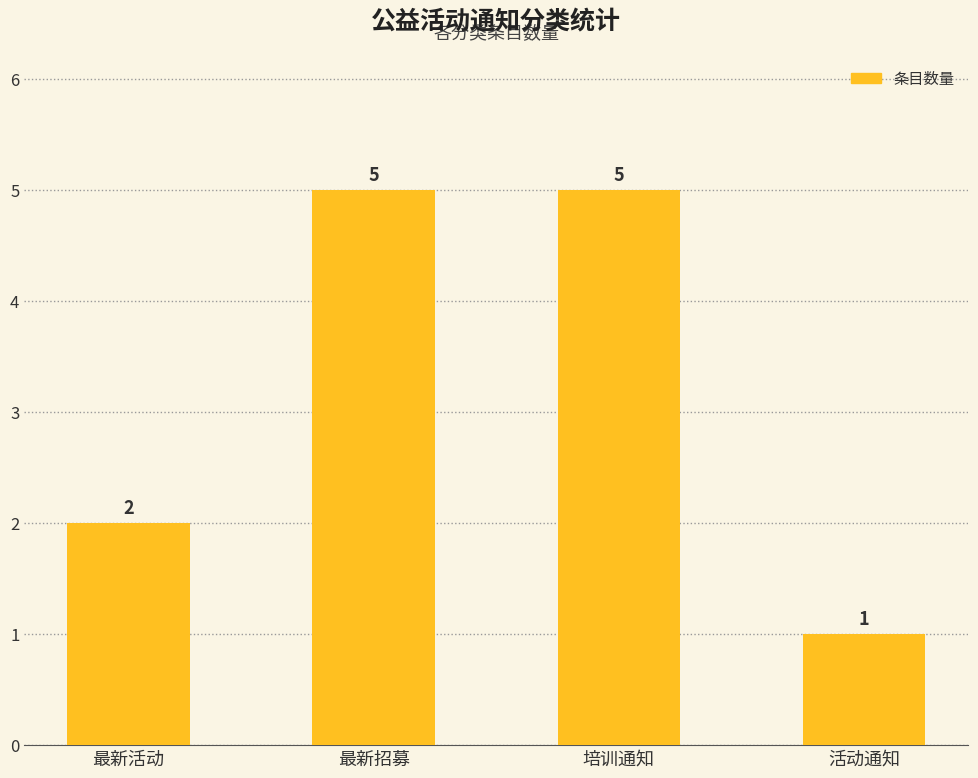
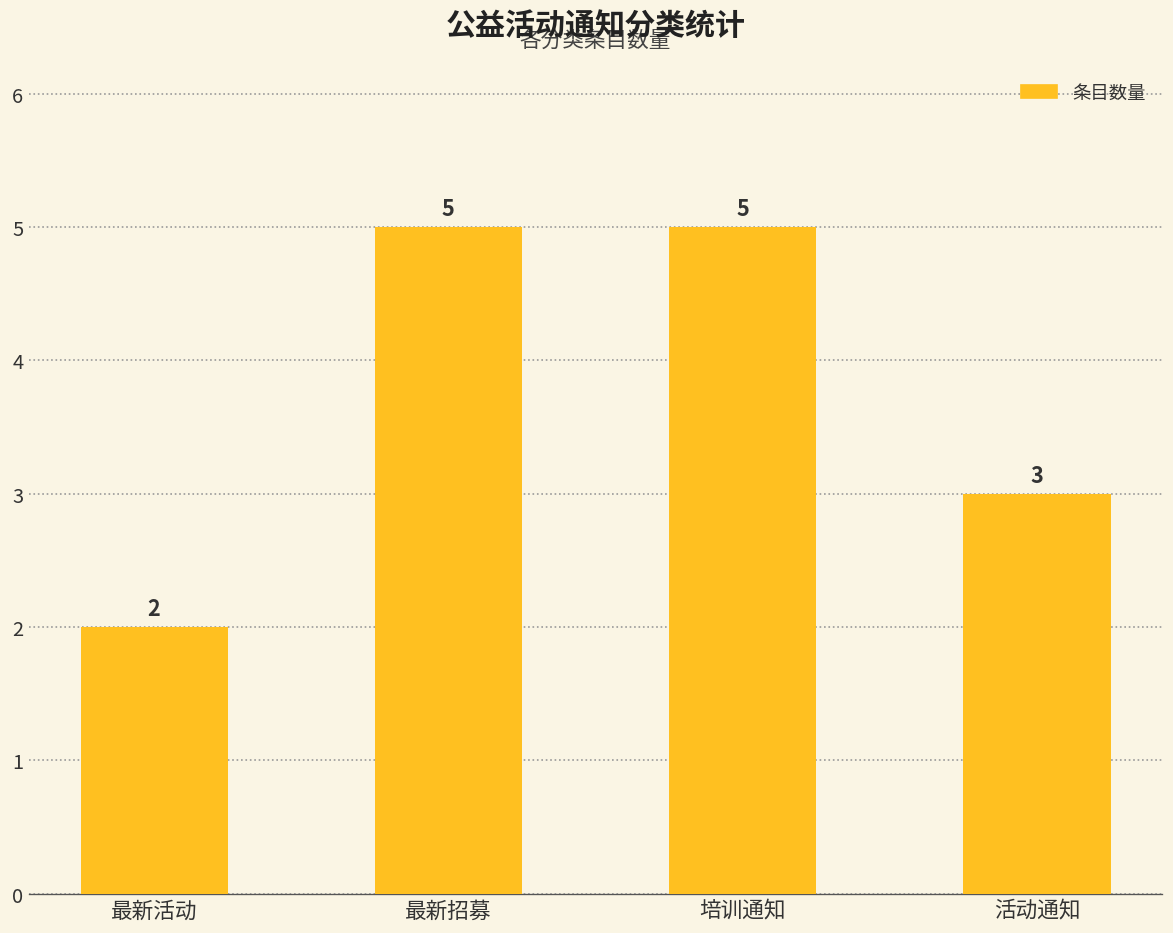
活动通知: 1 -> 3
